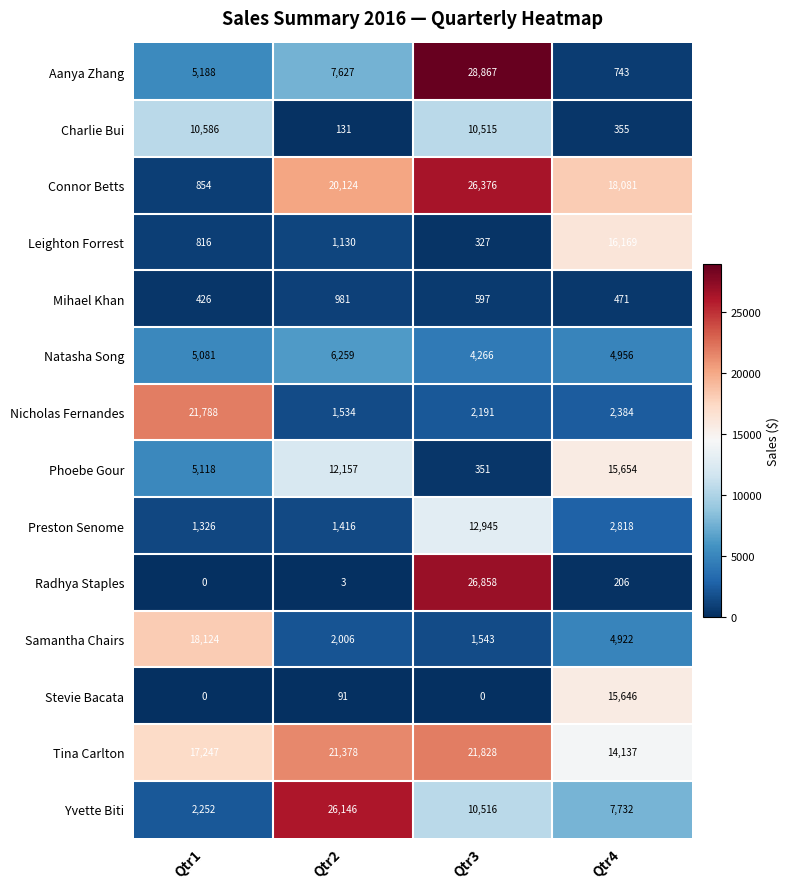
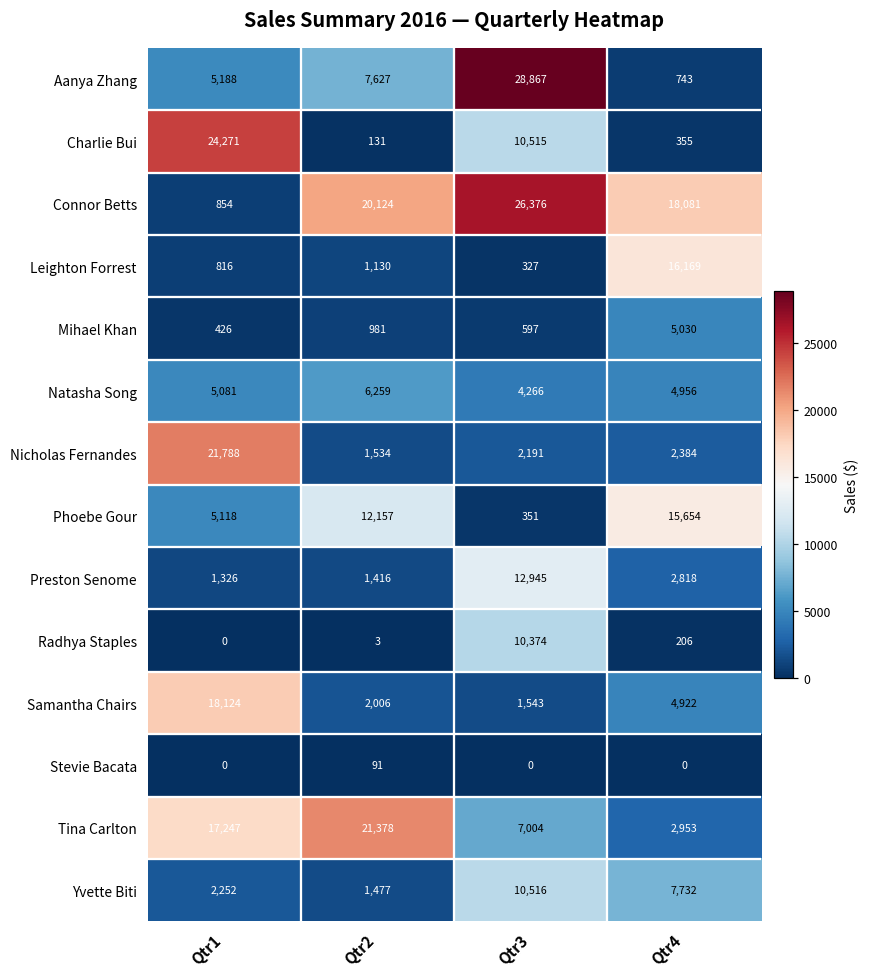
Charlie Bui, Qtr1: 10,586 -> 24,271
Mihael Khan, Qtr4: 471 -> 5,030
Radhya Staples, Qtr3: 26,858 -> 10,374
Stevie Bacata, Qtr4: 15,646 -> 0
Tina Carlton, Qtr3: 21,828 -> 7,004
Tina Carlton, Qtr4: 14,137 -> 2,953
Yvette Biti, Qtr2: 26,146 -> 1,477
